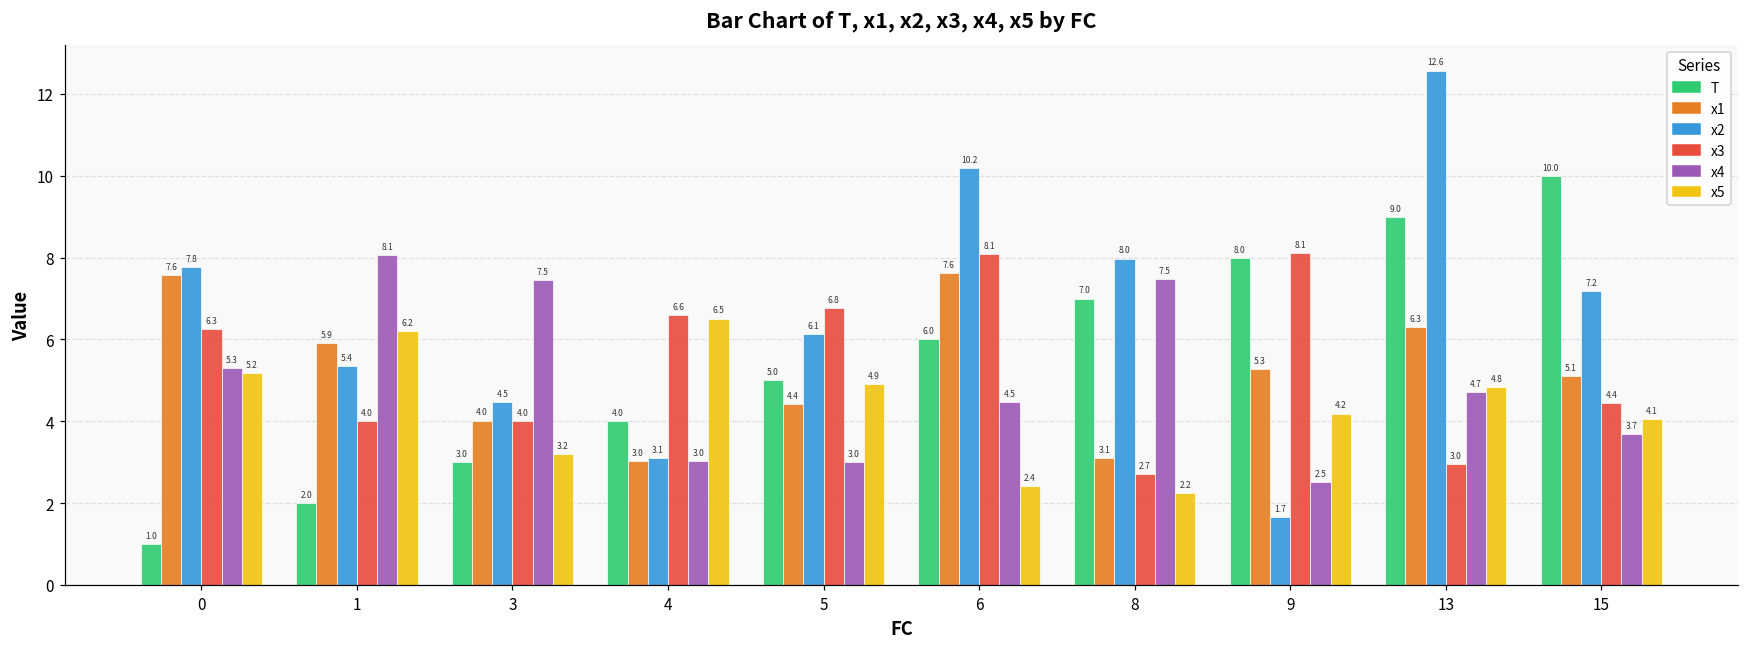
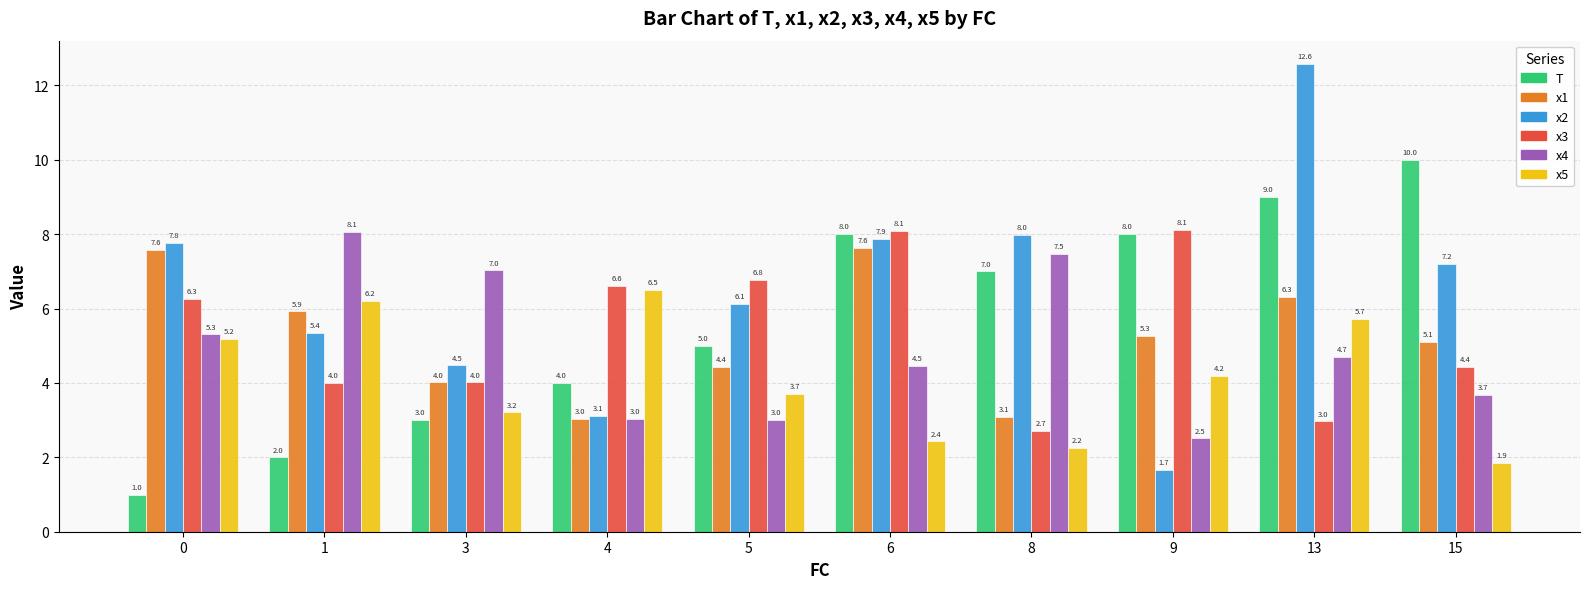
x4, 3: 7.5 -> 7.0
x5, 5: 4.9 -> 3.7
T, 6: 6.0 -> 8.0
x2, 6: 10.2 -> 7.9
x5, 13: 4.8 -> 5.7
x5, 15: 4.1 -> 1.9
